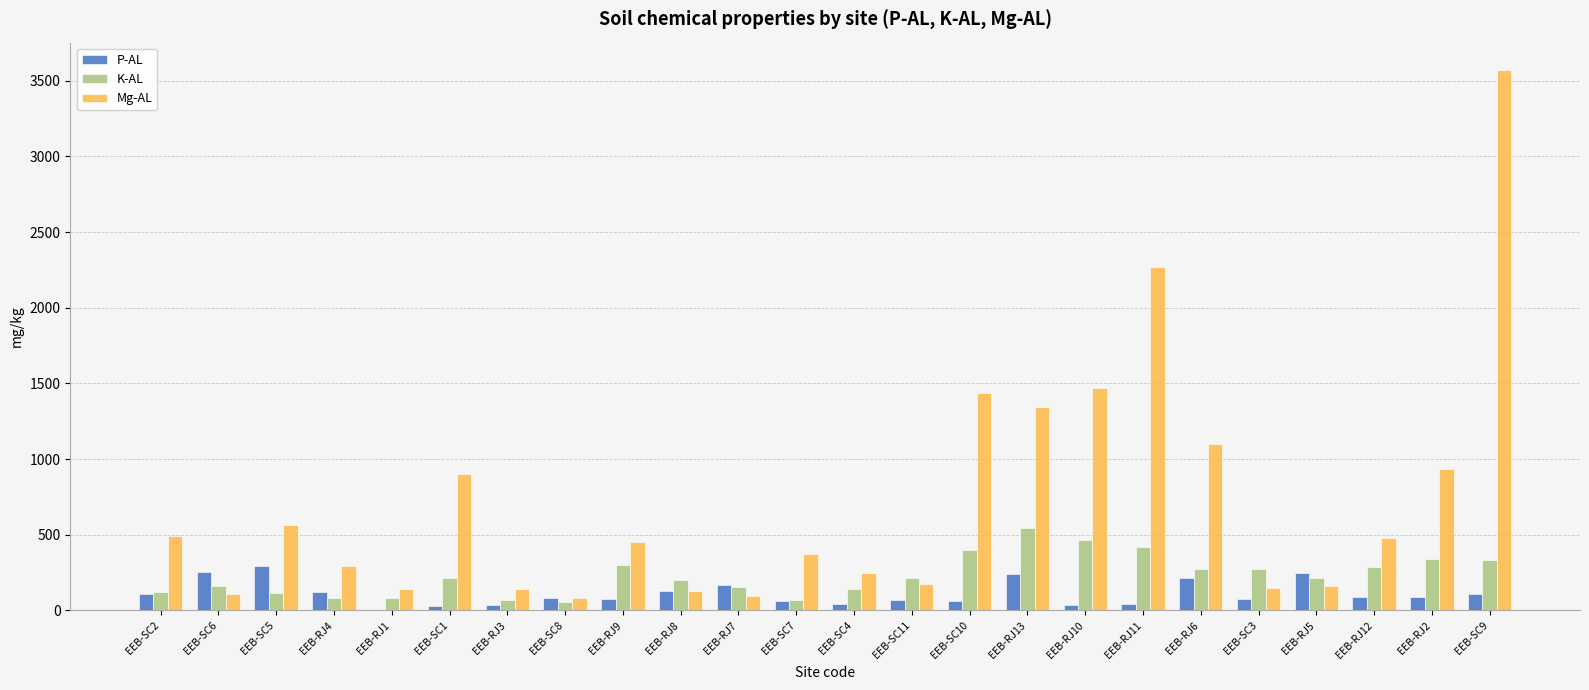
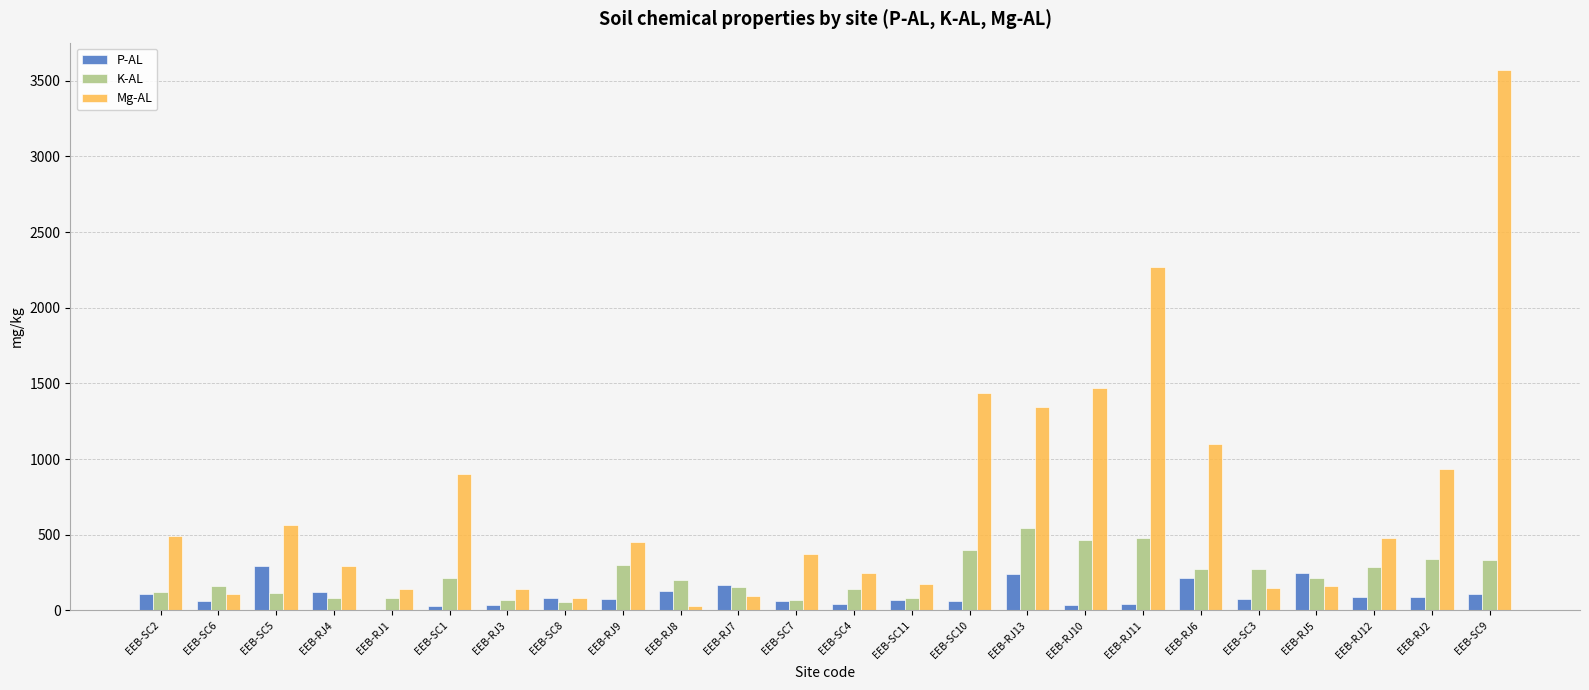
P-AL, EEB-SC6: 250 -> 60
Mg-AL, EEB-RJ8: 130 -> 30
K-AL, EEB-SC11: 210 -> 80
K-AL, EEB-RJ11: 420 -> 480
